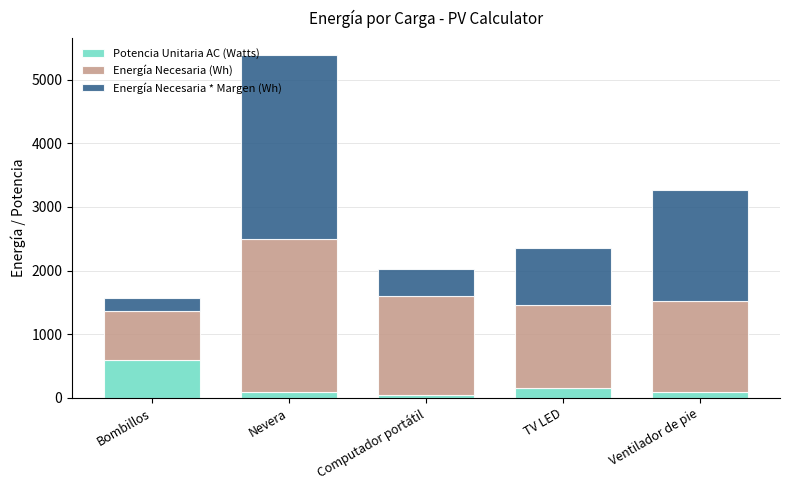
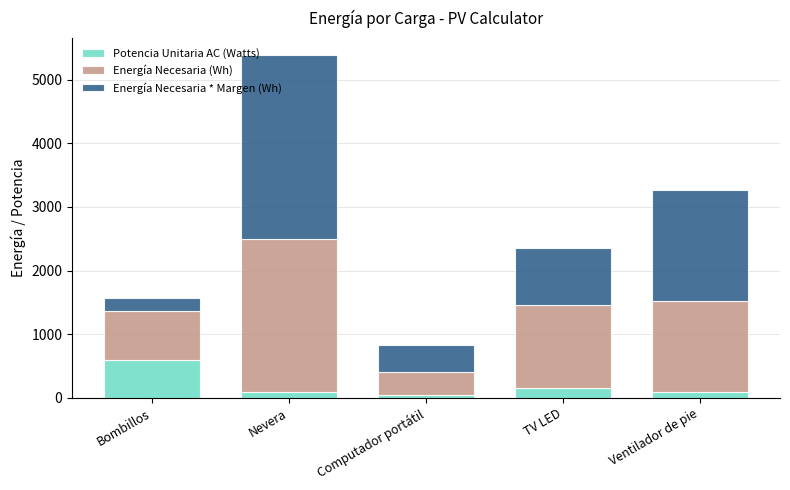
Energía Necesaria (Wh), Computador portátil: 1600 -> 400
